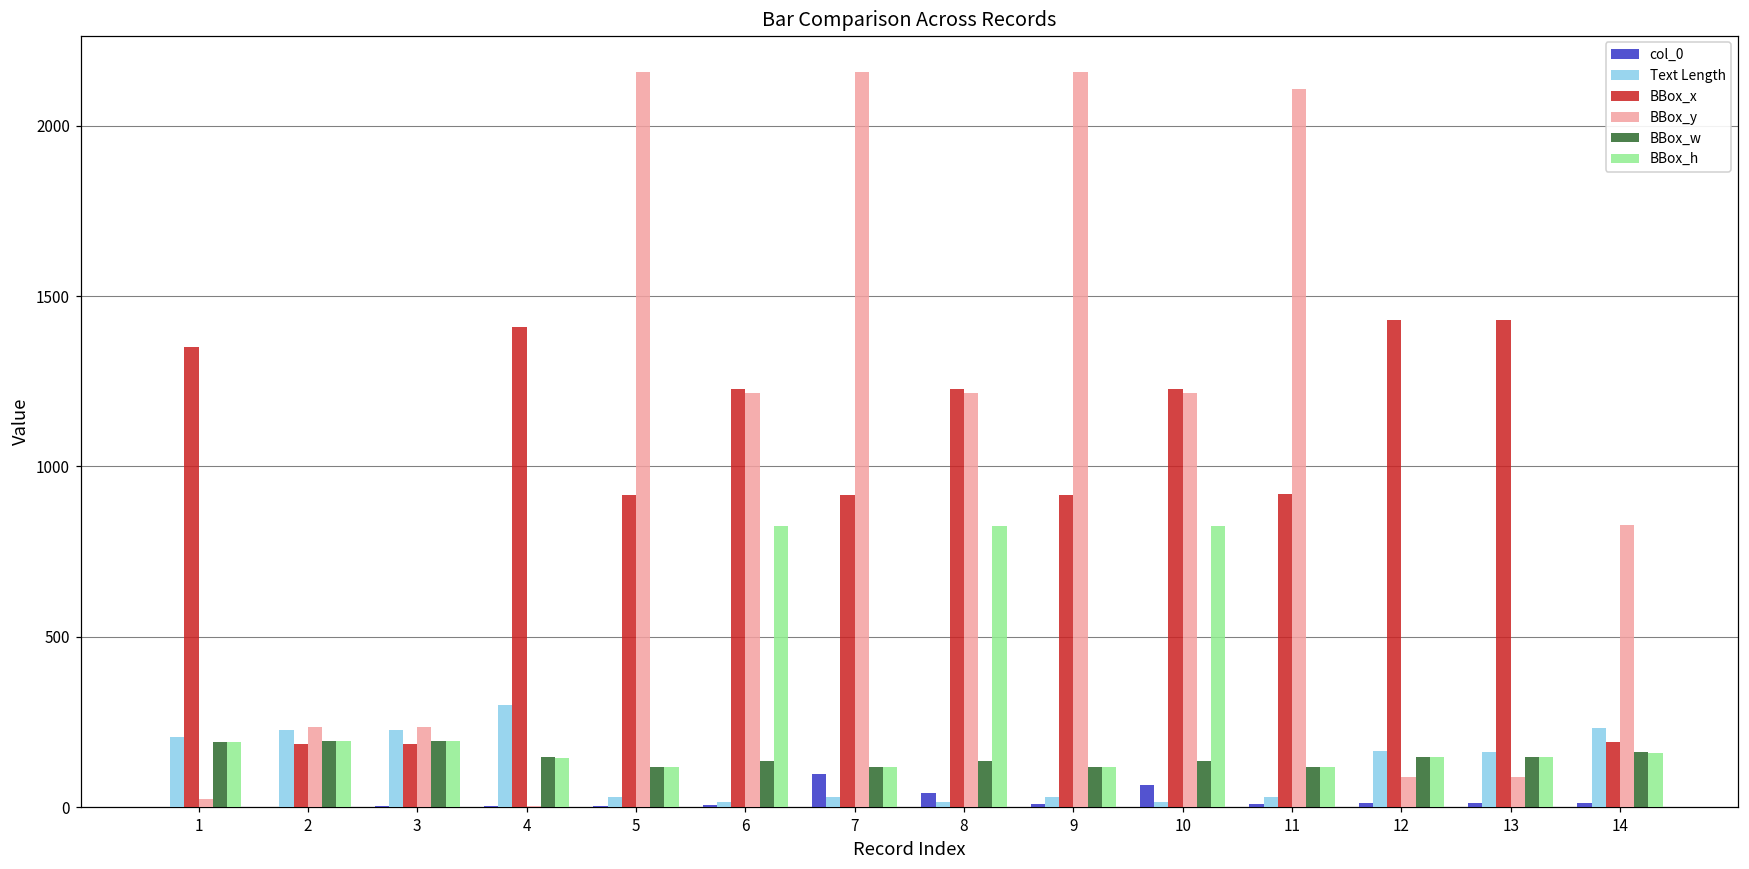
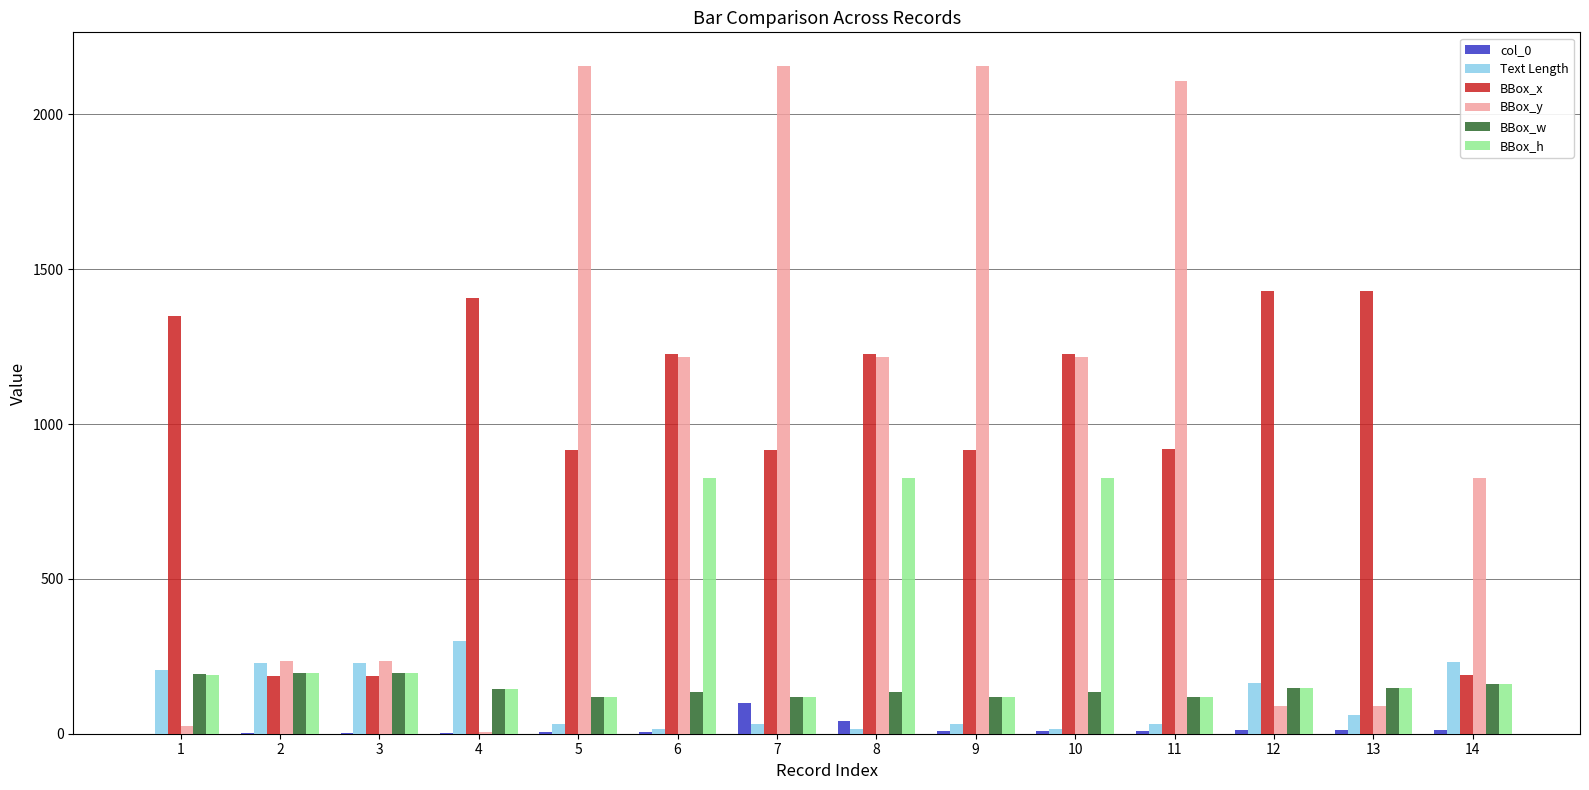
col_0, 10: 70 -> 10
Text Length, 13: 160 -> 60
